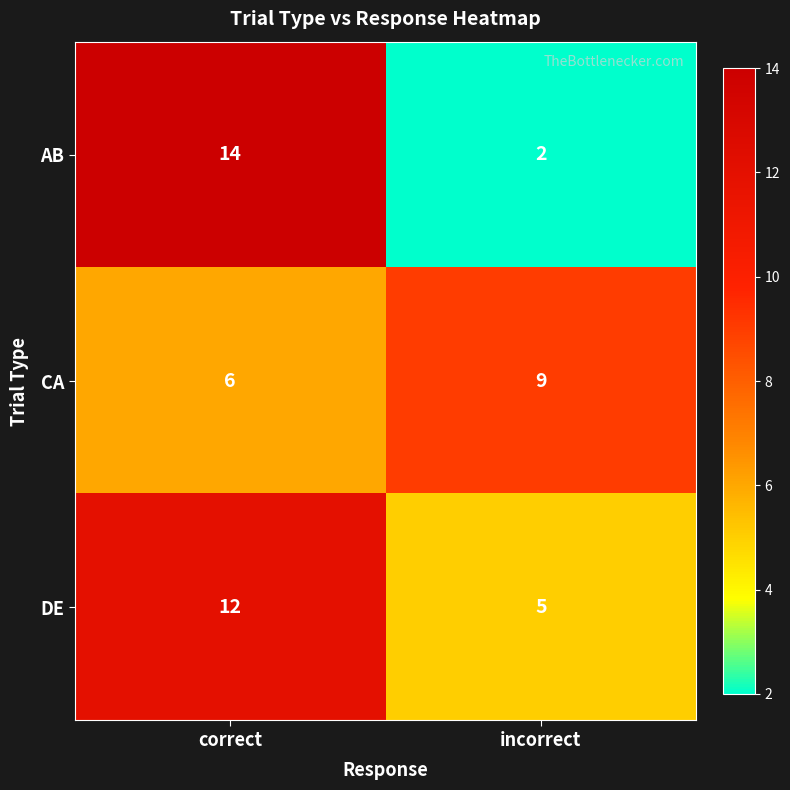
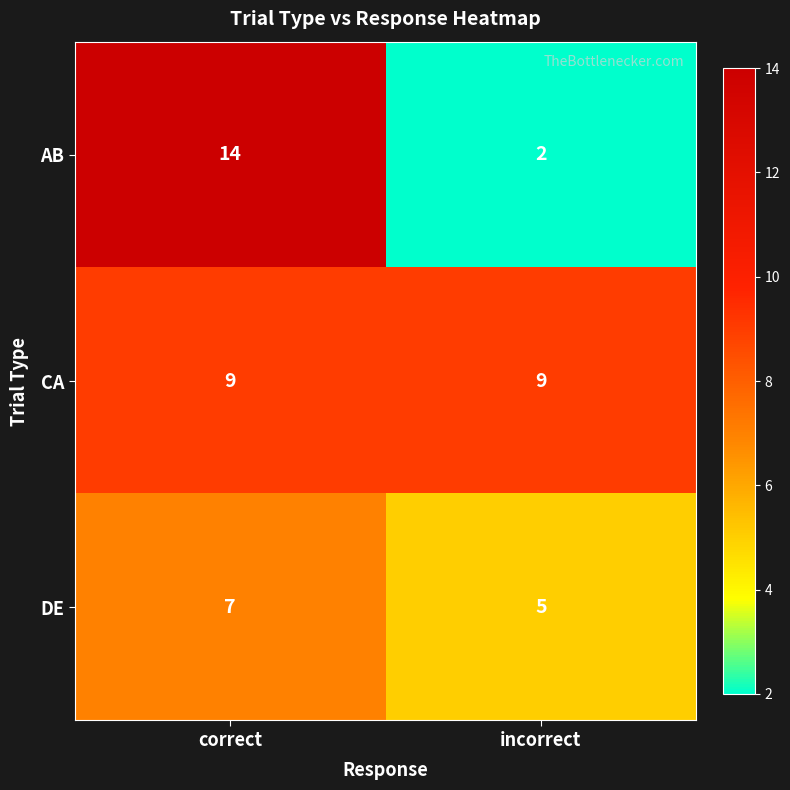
CA, correct: 6 -> 9
DE, correct: 12 -> 7
